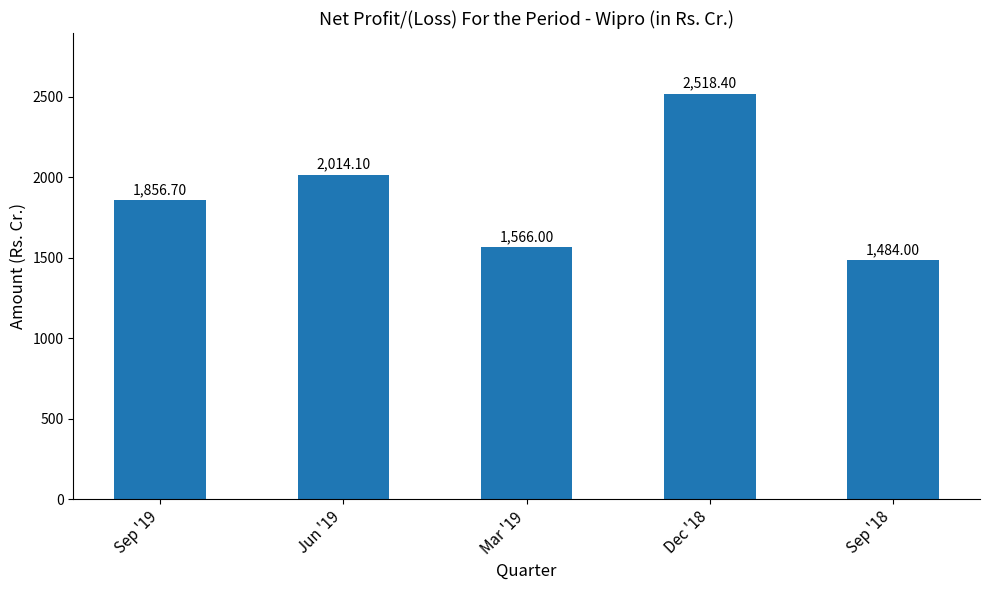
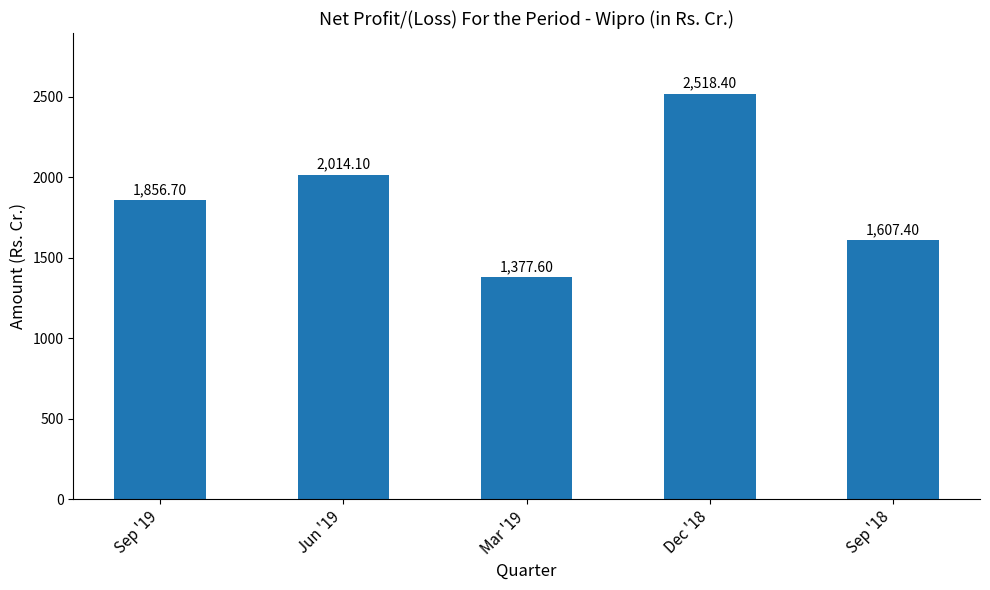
Mar '19: 1,566.00 -> 1,377.60
Sep '18: 1,484.00 -> 1,607.40
